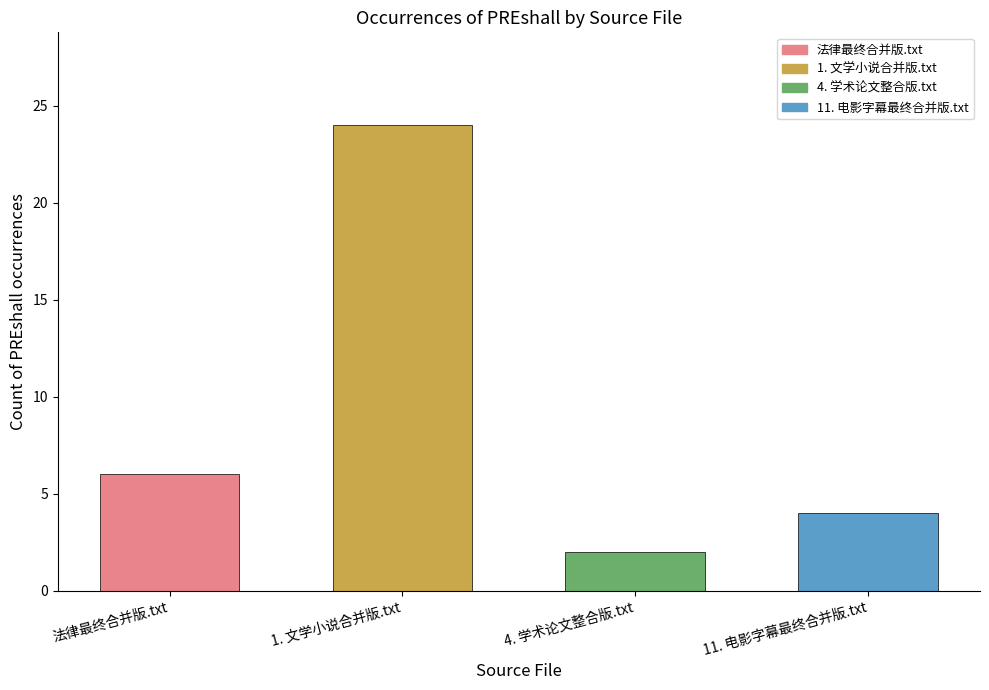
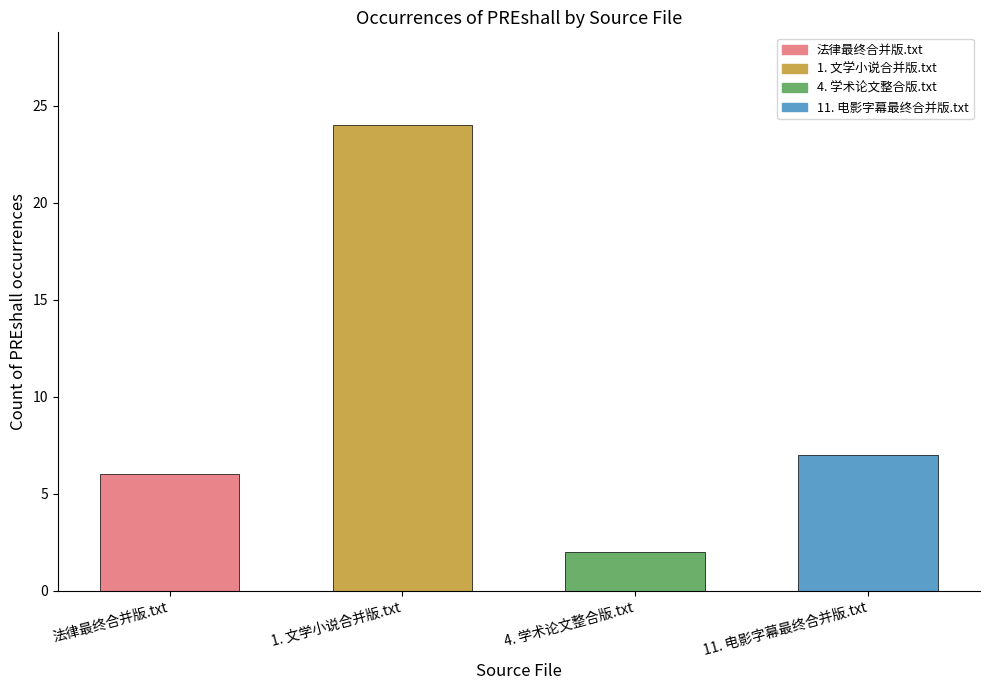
11. 电影字幕最终合并版.txt: 4 -> 7
